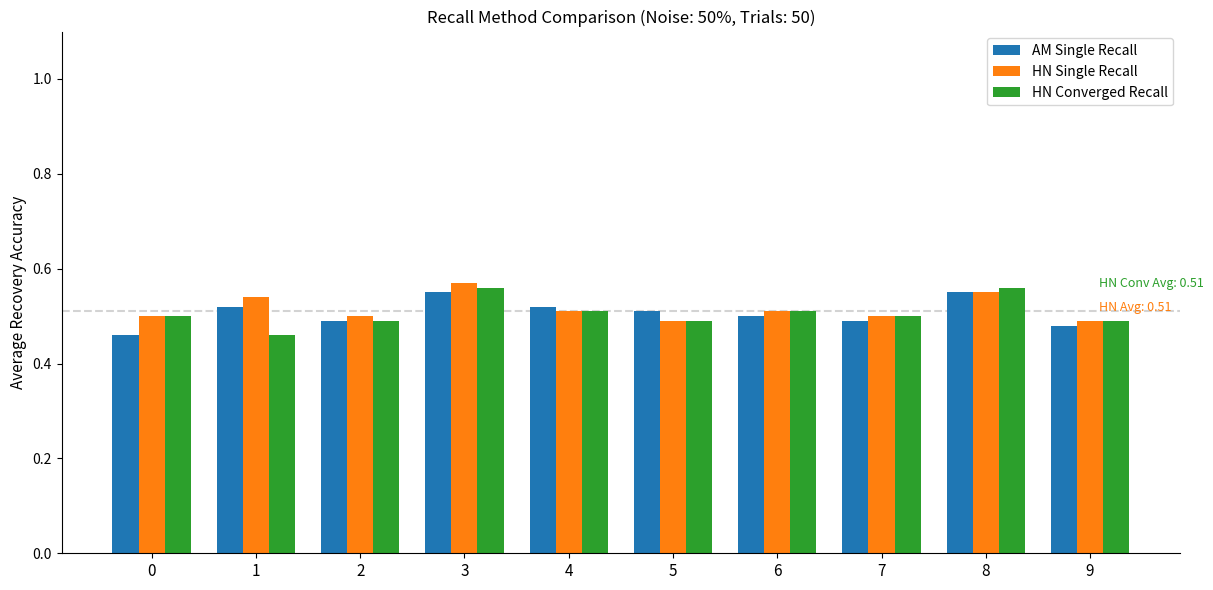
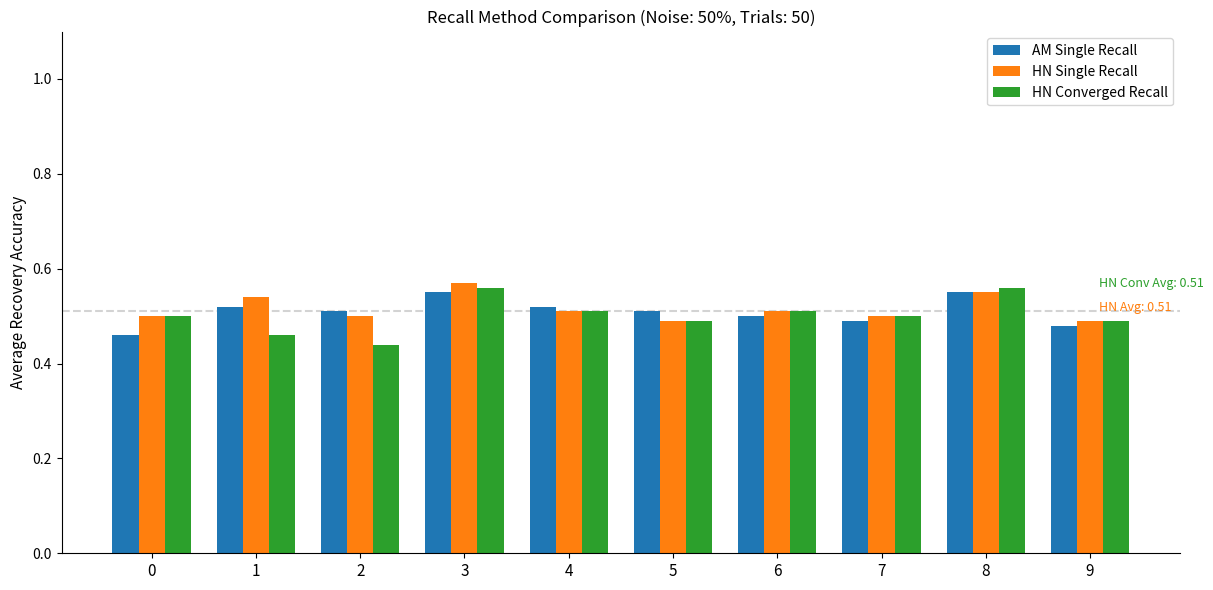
AM Single Recall, 2: 0.49 -> 0.51
HN Converged Recall, 2: 0.49 -> 0.44
